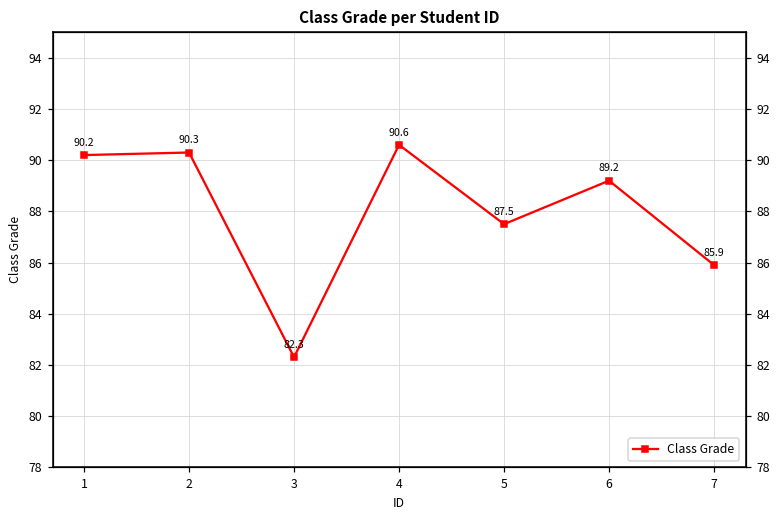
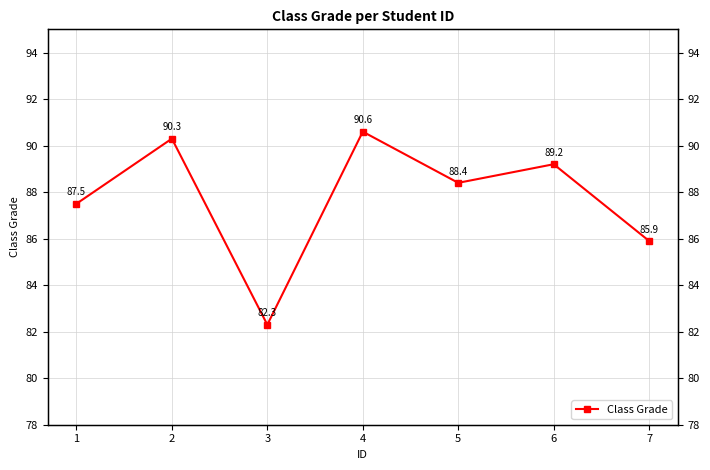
1: 90.2 -> 87.5
5: 87.5 -> 88.4
